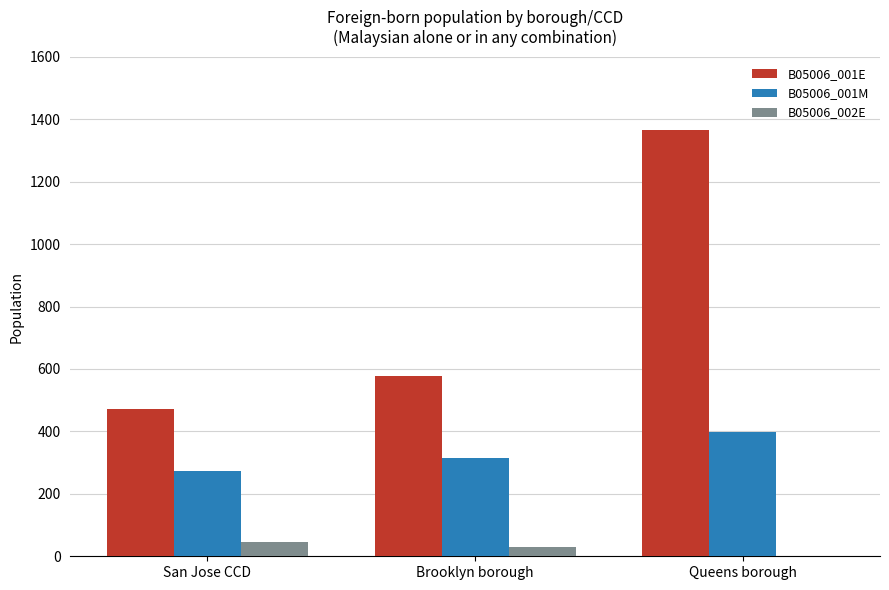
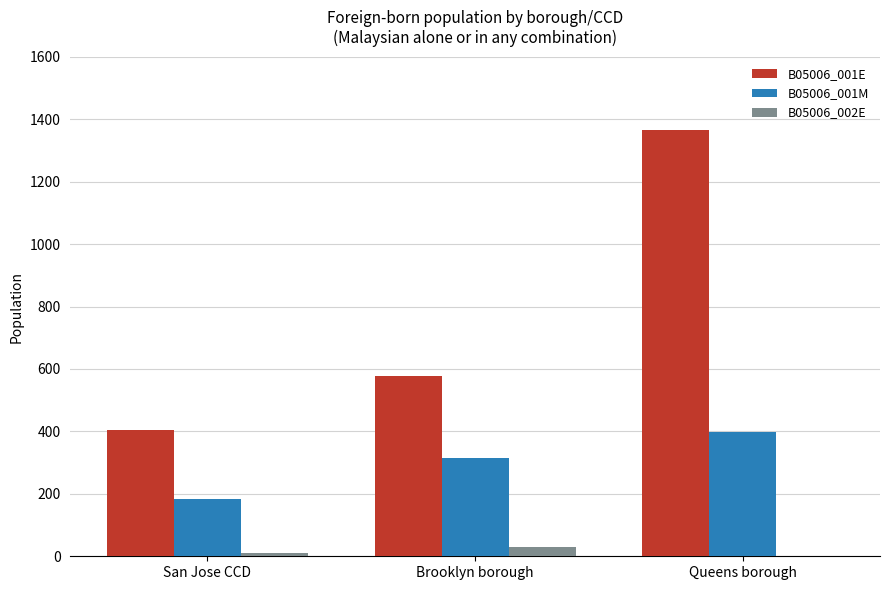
B05006_001E, San Jose CCD: 470 -> 400
B05006_001M, San Jose CCD: 270 -> 180
B05006_002E, San Jose CCD: 50 -> 10
